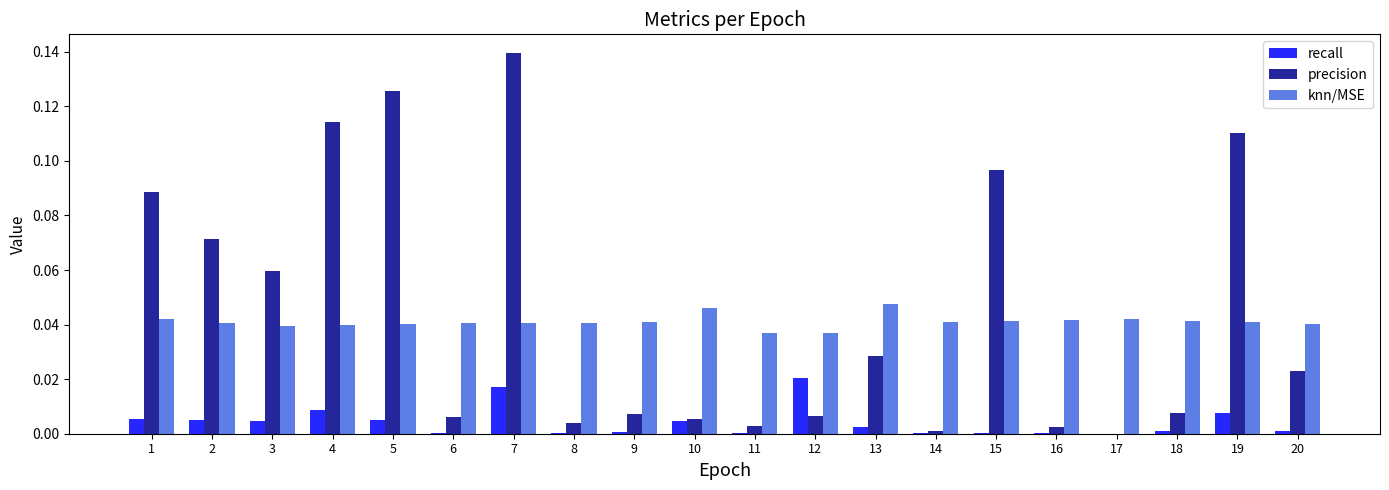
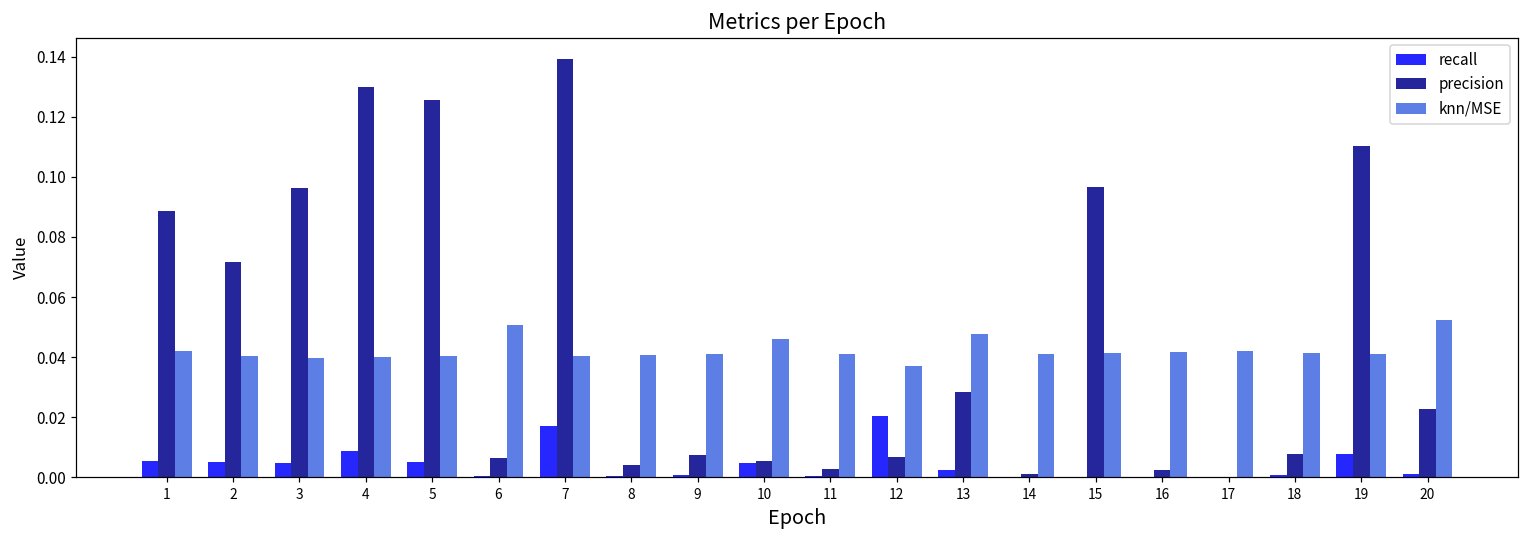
precision, 3: 0.060 -> 0.096
precision, 4: 0.114 -> 0.130
knn/MSE, 6: 0.041 -> 0.051
knn/MSE, 11: 0.037 -> 0.041
knn/MSE, 20: 0.040 -> 0.052
